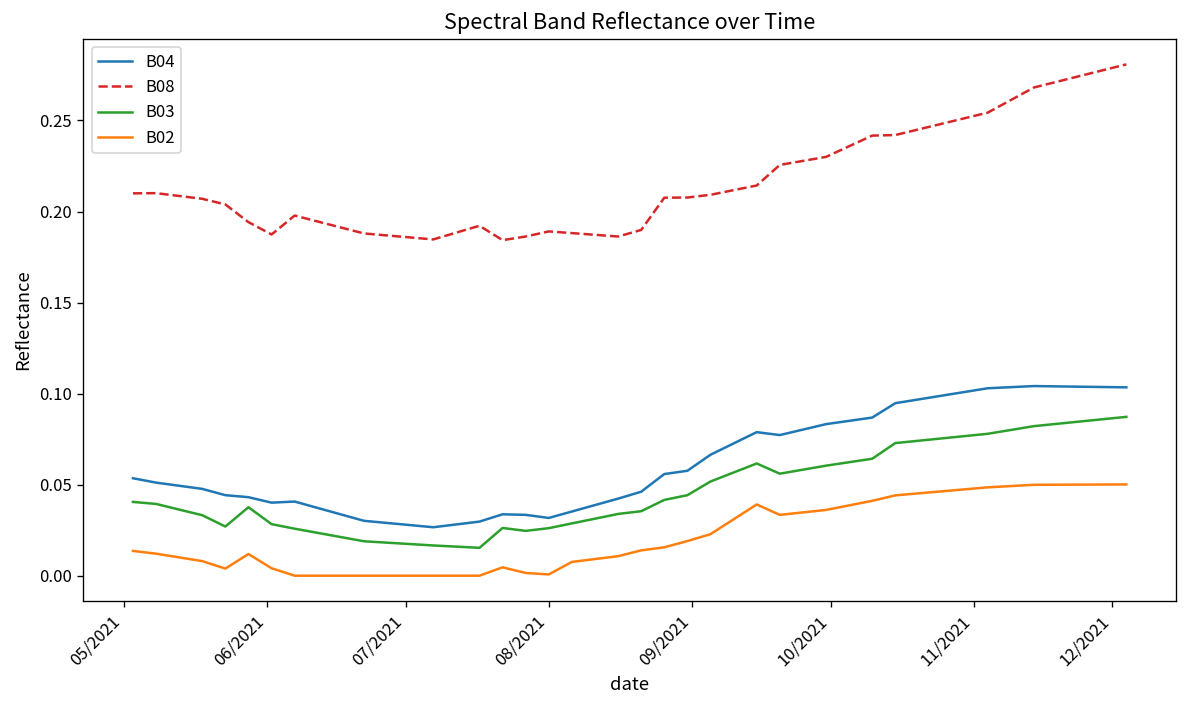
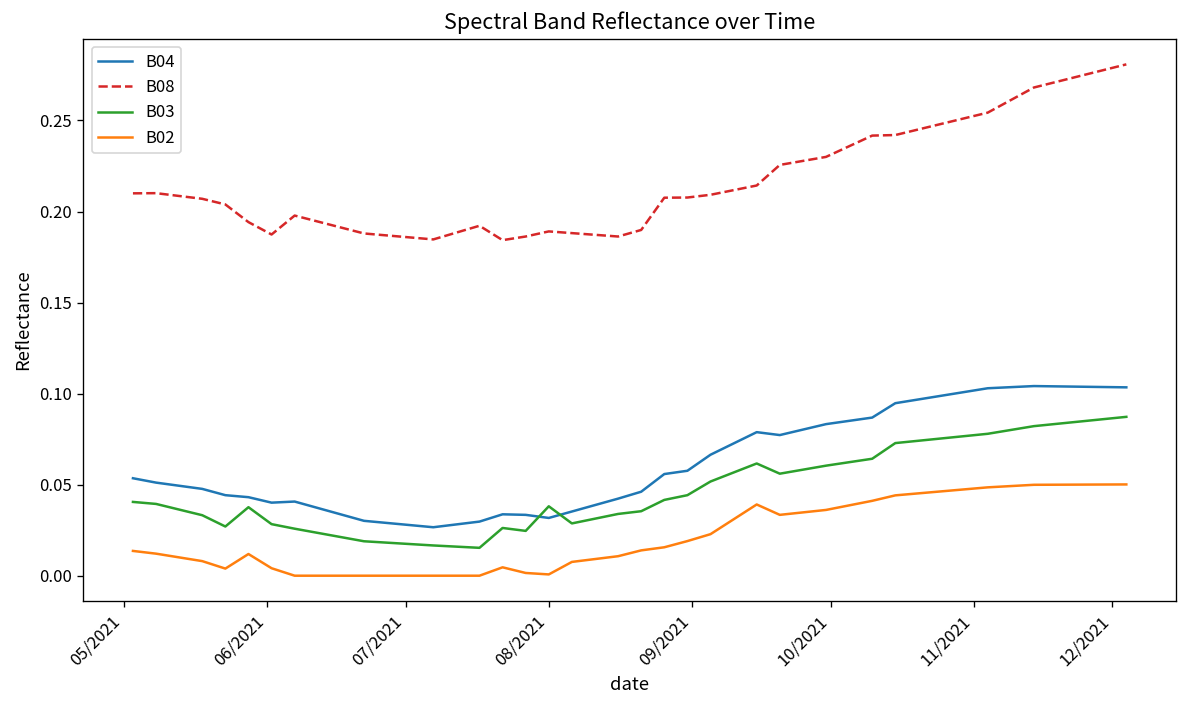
B03, 08/2021: 0.026 -> 0.038
